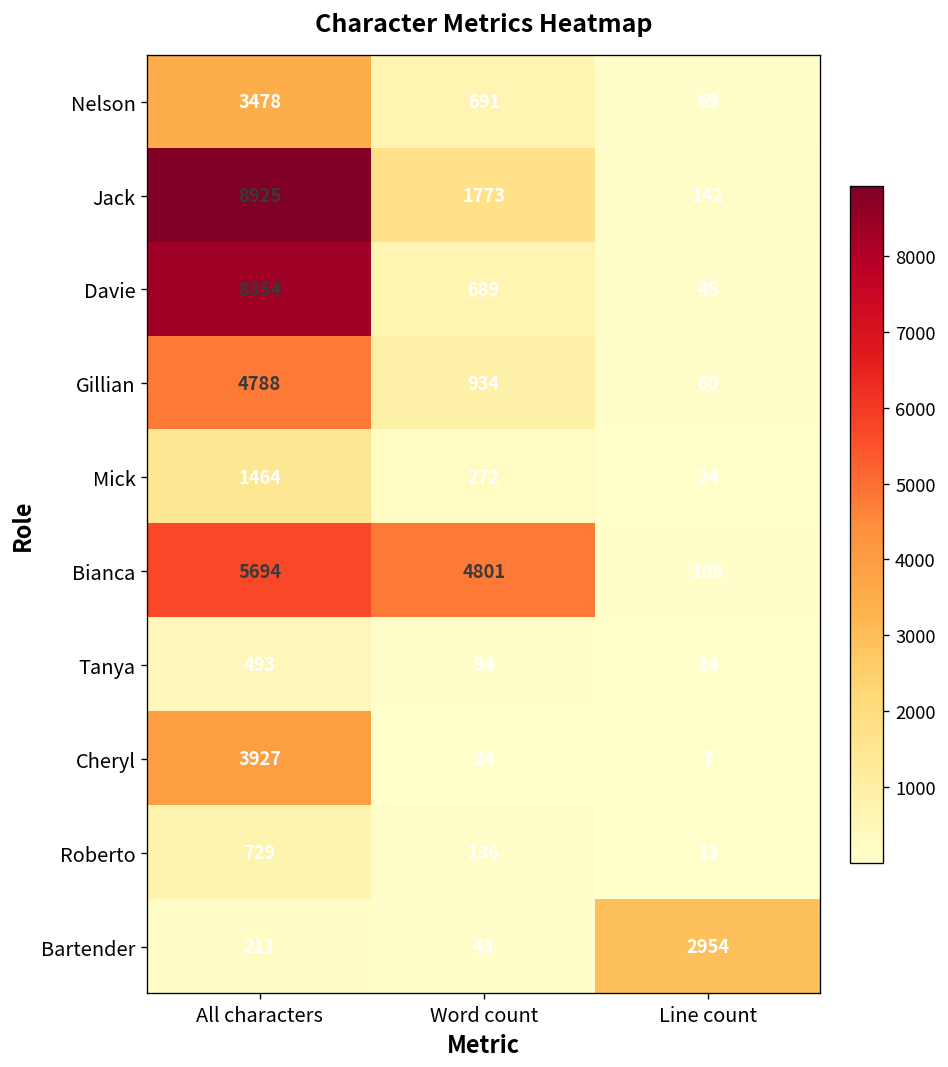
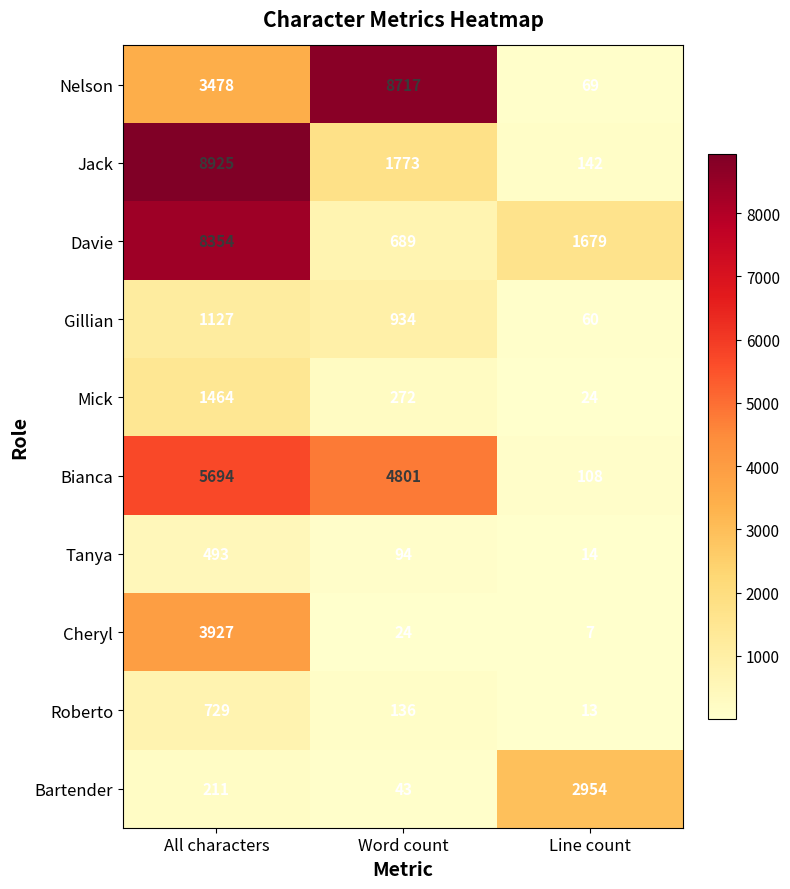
Nelson, Word count: 691 -> 8717
Davie, Line count: 45 -> 1679
Gillian, All characters: 4788 -> 1127
